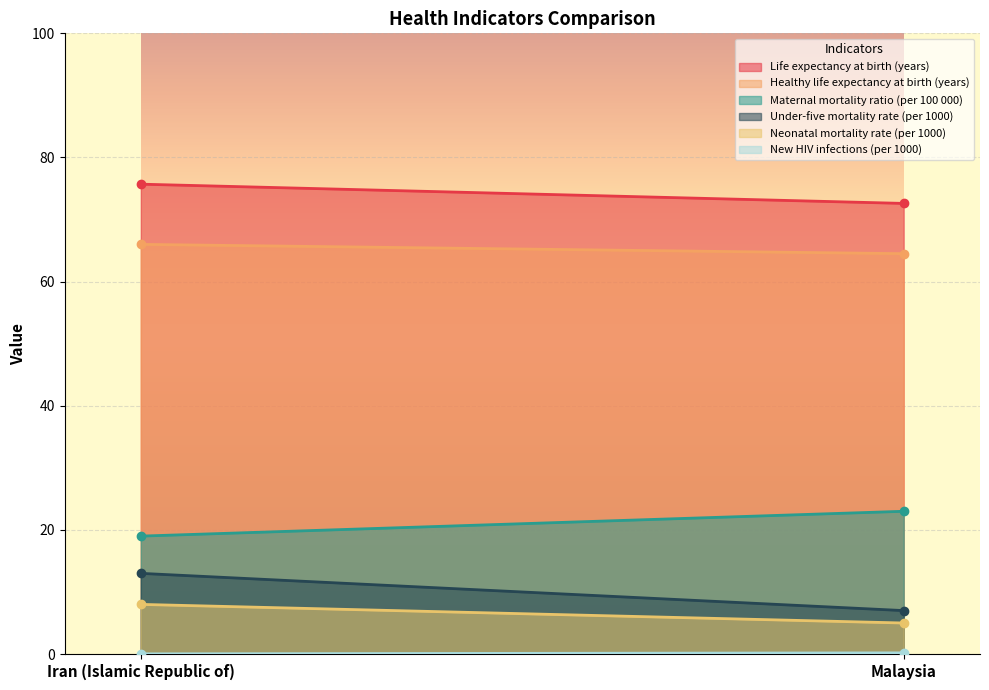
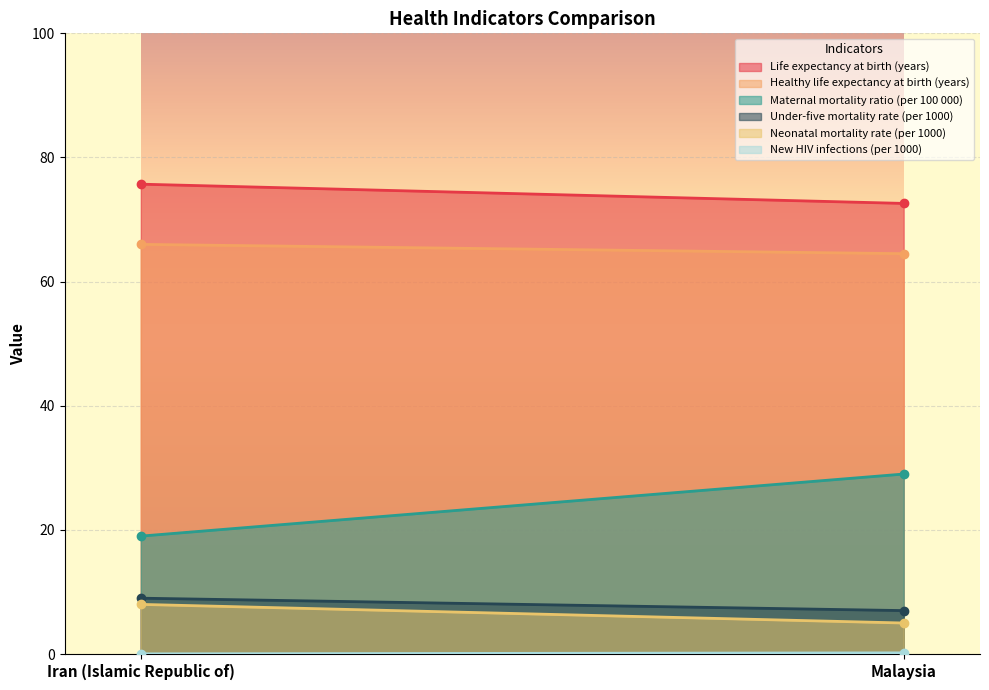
Under-five mortality rate (per 1000), Iran (Islamic Republic of): 13 -> 9
Maternal mortality ratio (per 100 000), Malaysia: 23 -> 29
